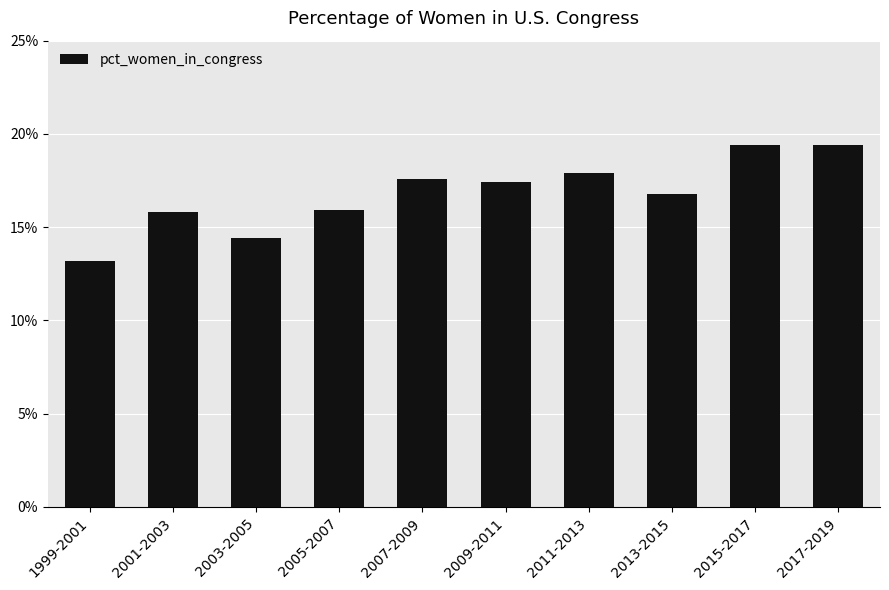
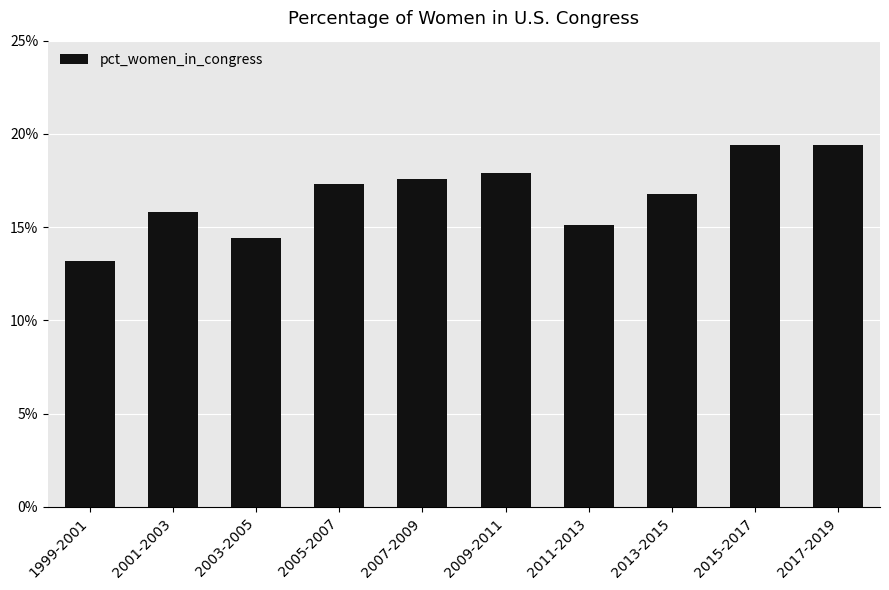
2005-2007: 15.9% -> 17.3%
2009-2011: 17.4% -> 17.9%
2011-2013: 17.9% -> 15.1%
